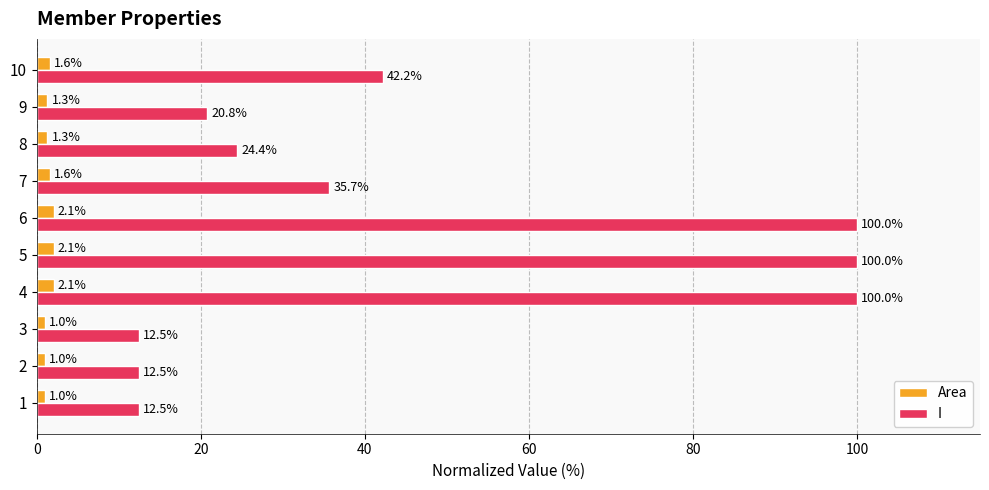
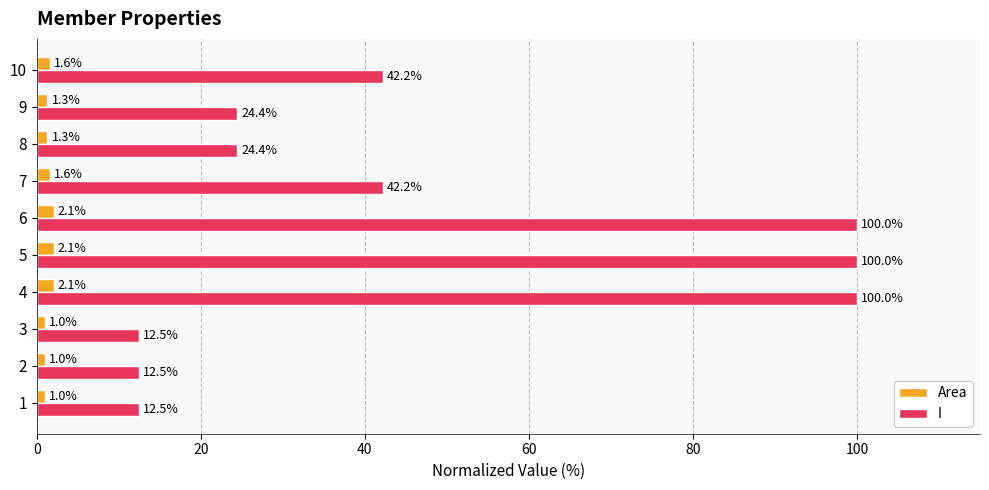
I, 9: 20.8% -> 24.4%
I, 7: 35.7% -> 42.2%
